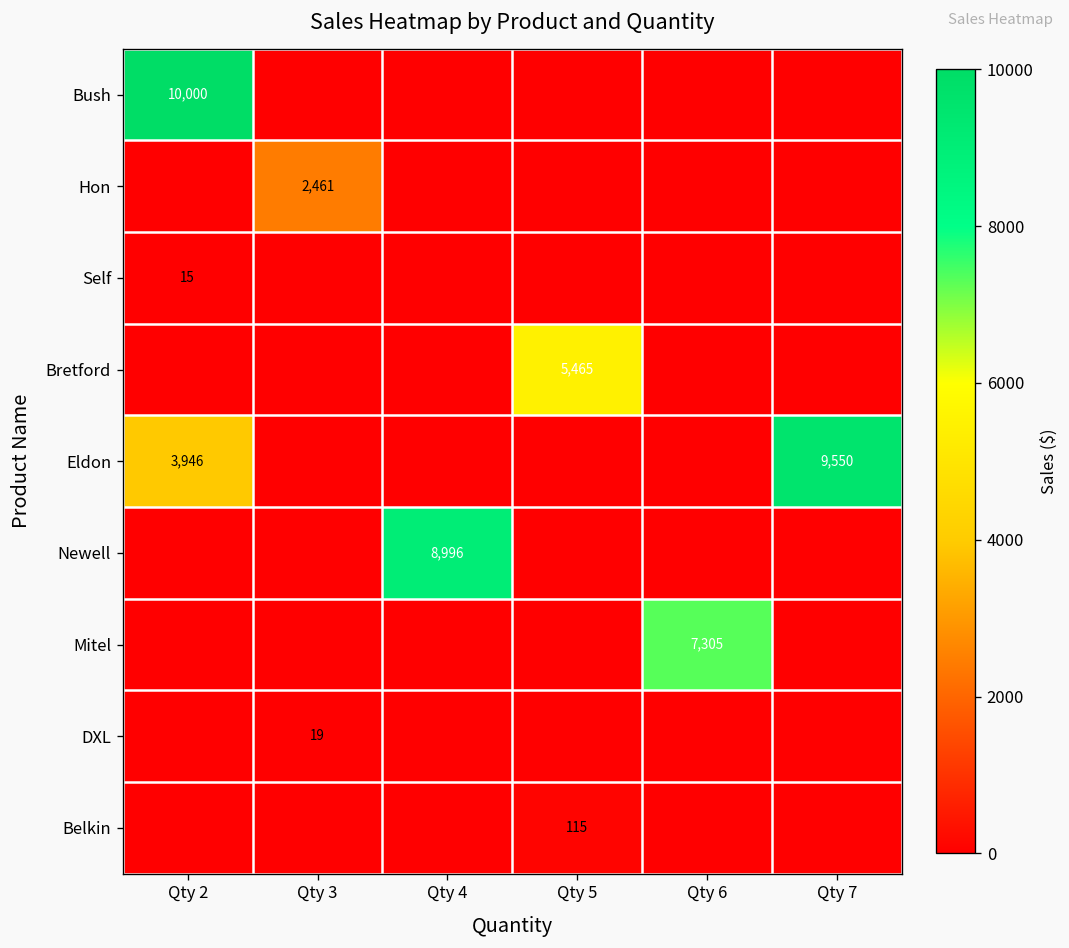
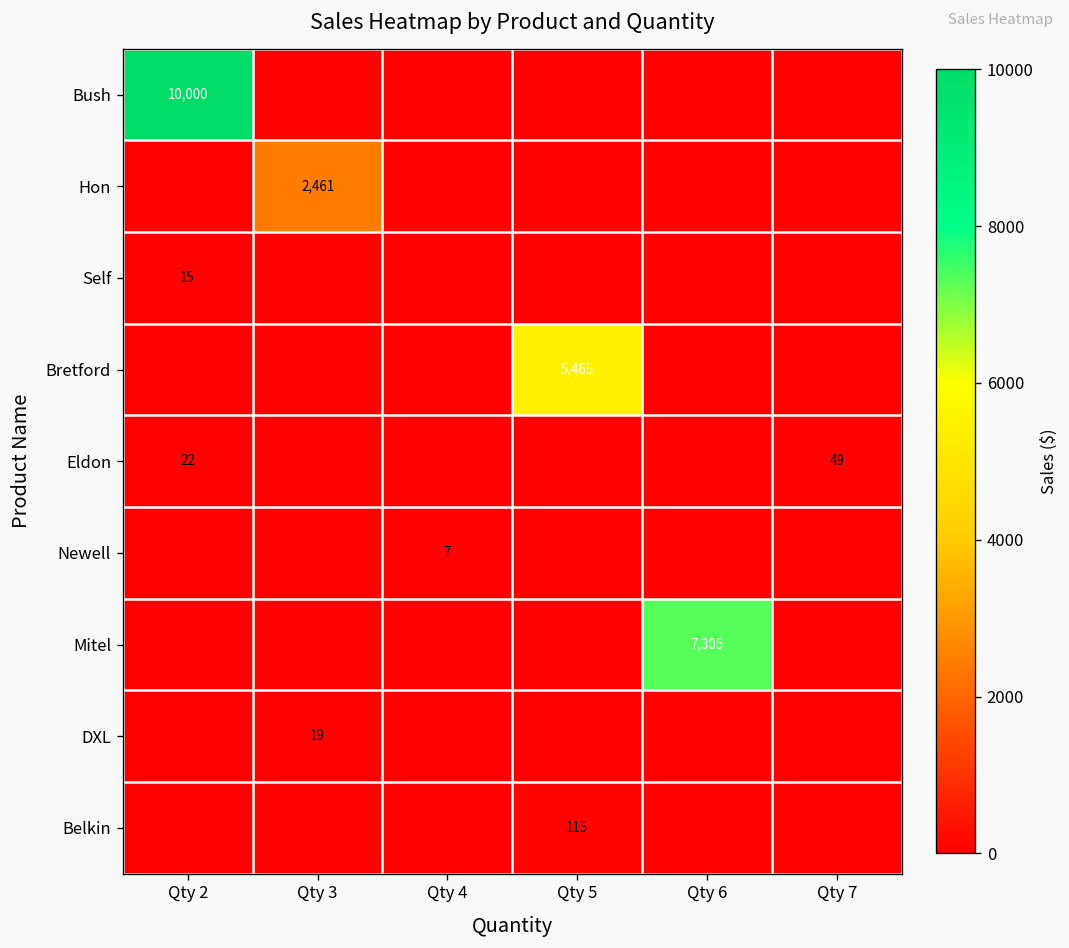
Eldon, Qty 2: 3,946 -> 22
Eldon, Qty 7: 9,550 -> 49
Newell, Qty 4: 8,996 -> 7
